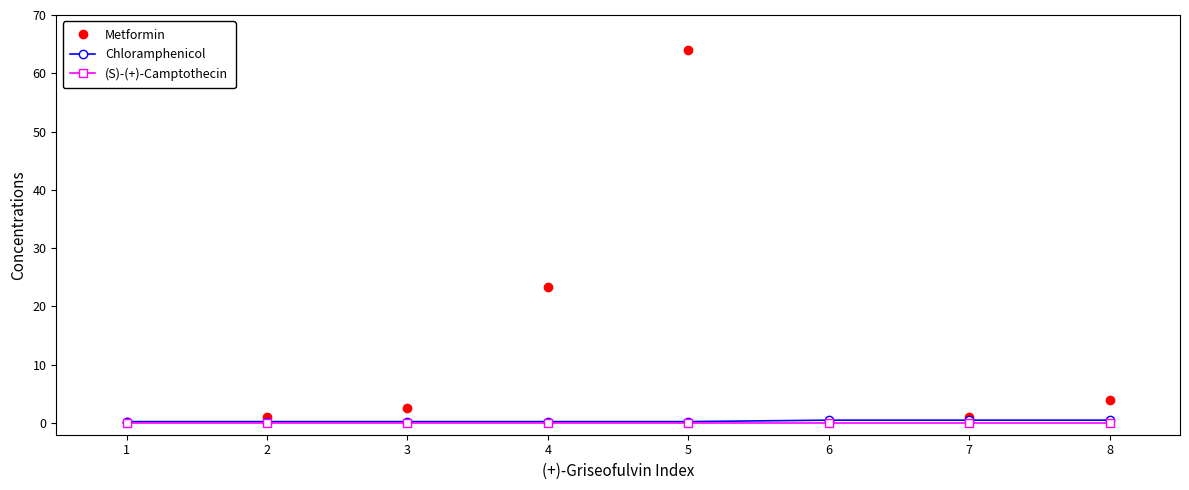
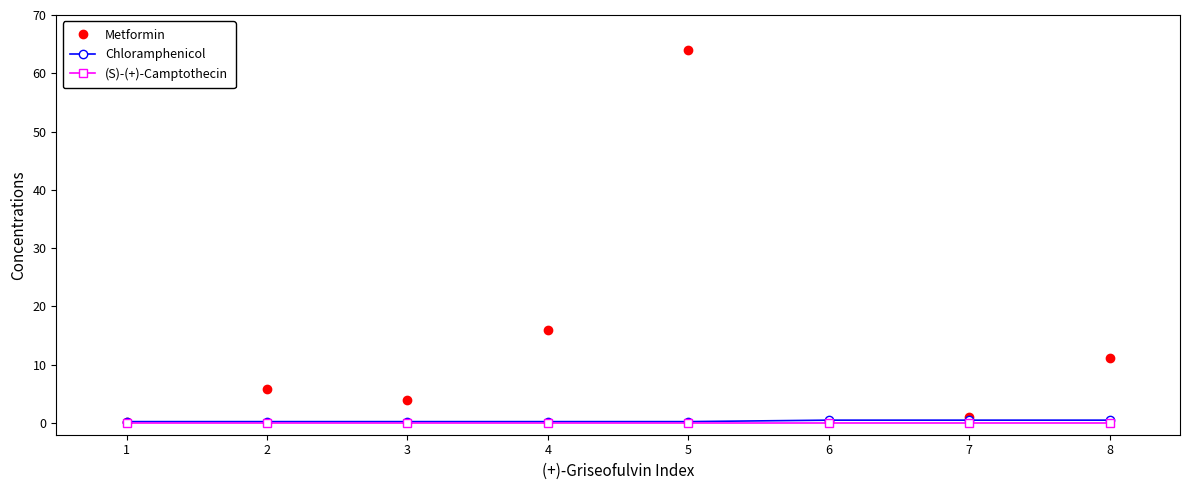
Metformin, 2: 1 -> 6
Metformin, 3: 3 -> 4
Metformin, 4: 23 -> 16
Metformin, 8: 4 -> 11
